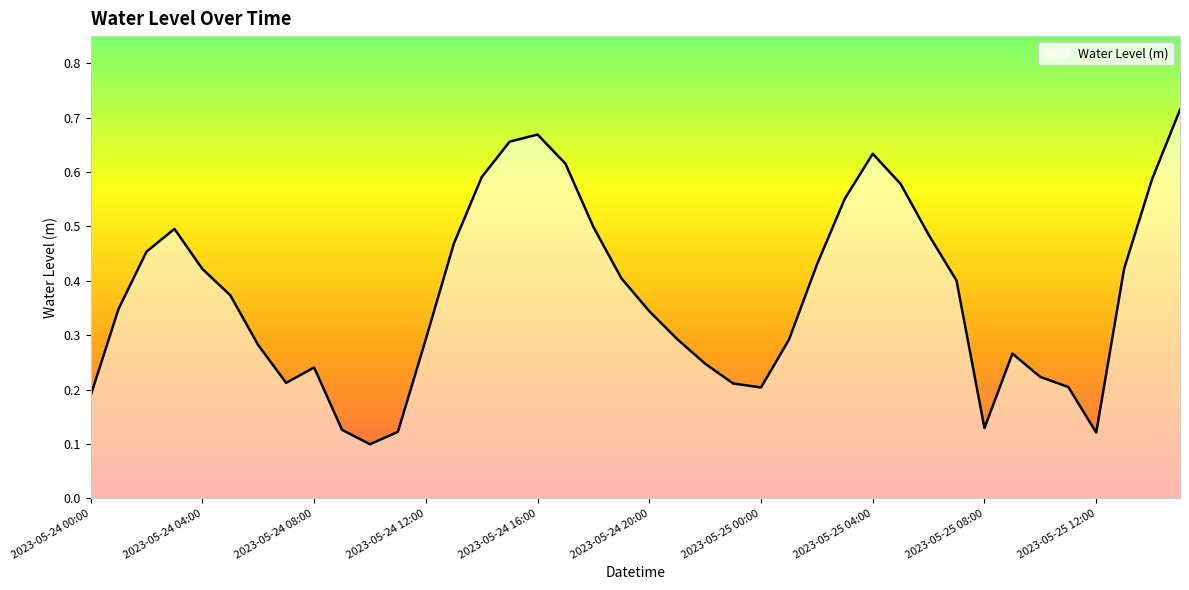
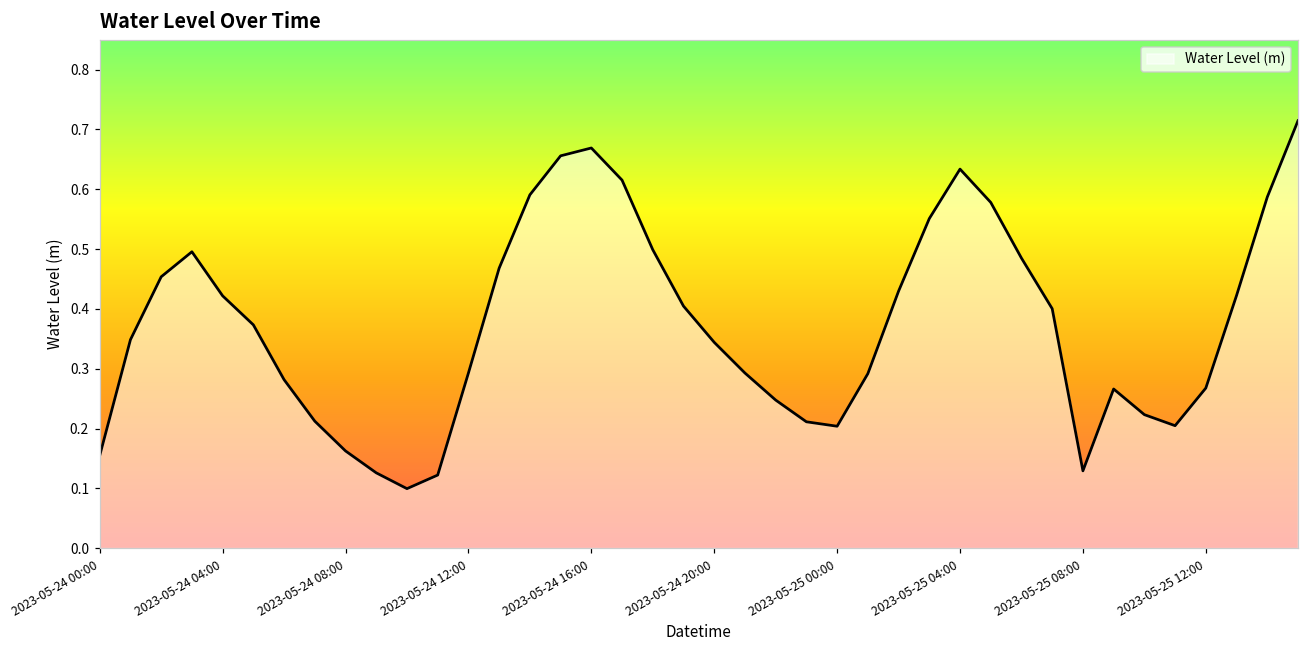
2023-05-24 00:00: 0.19 -> 0.15
2023-05-24 08:00: 0.24 -> 0.16
2023-05-25 12:00: 0.12 -> 0.27
